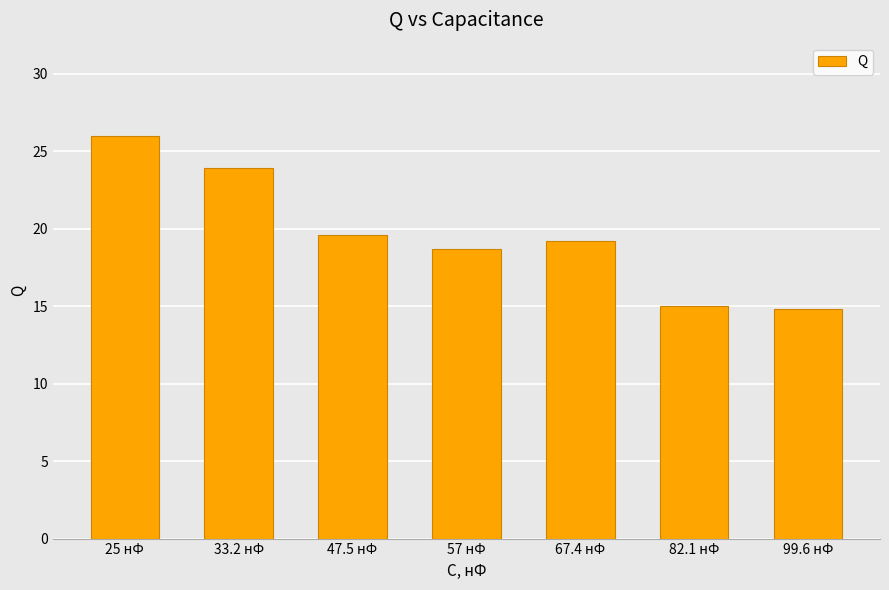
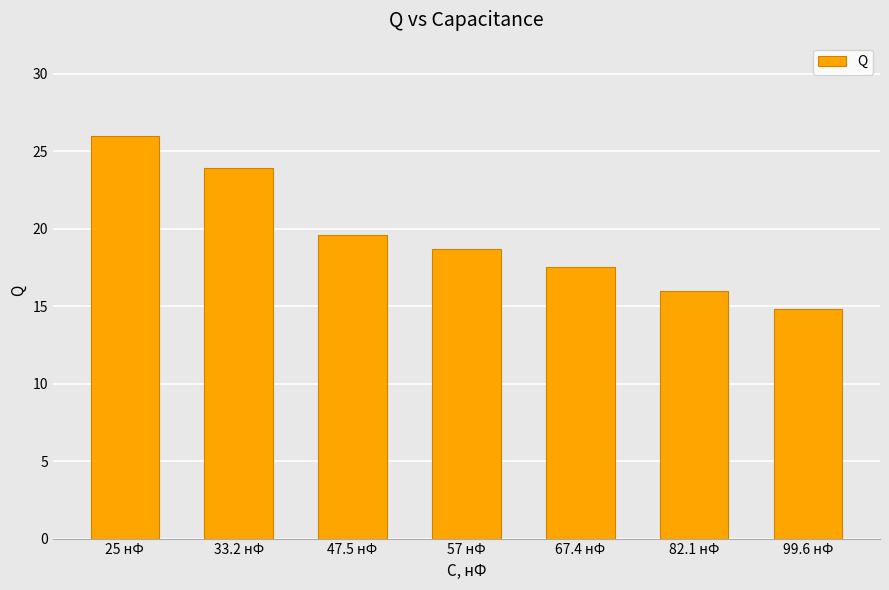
67.4 нФ: 19.2 -> 17.5
82.1 нФ: 15 -> 16
